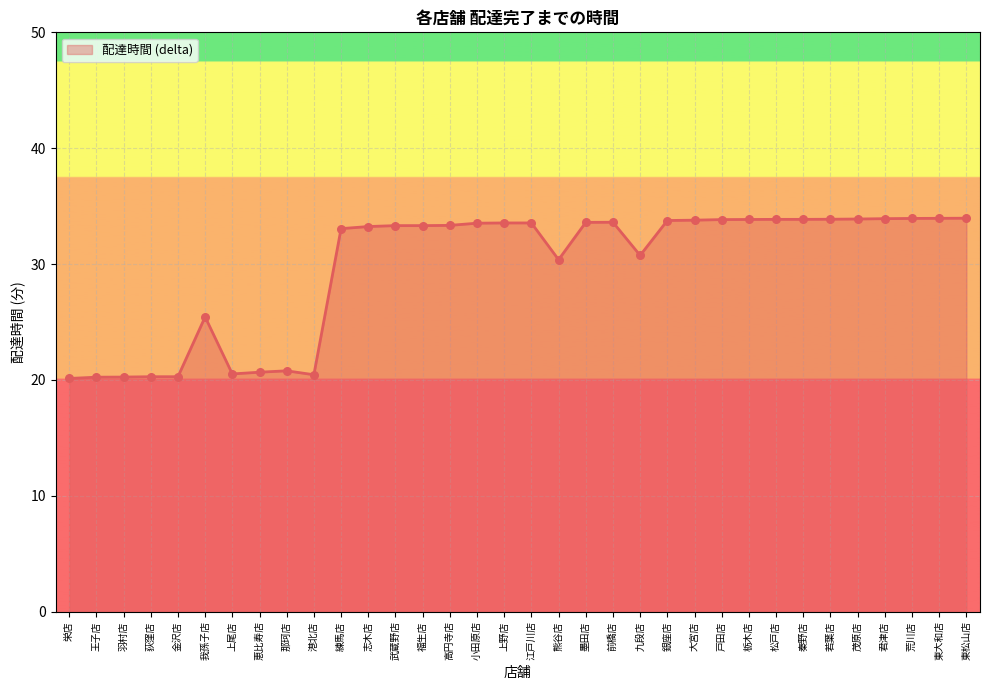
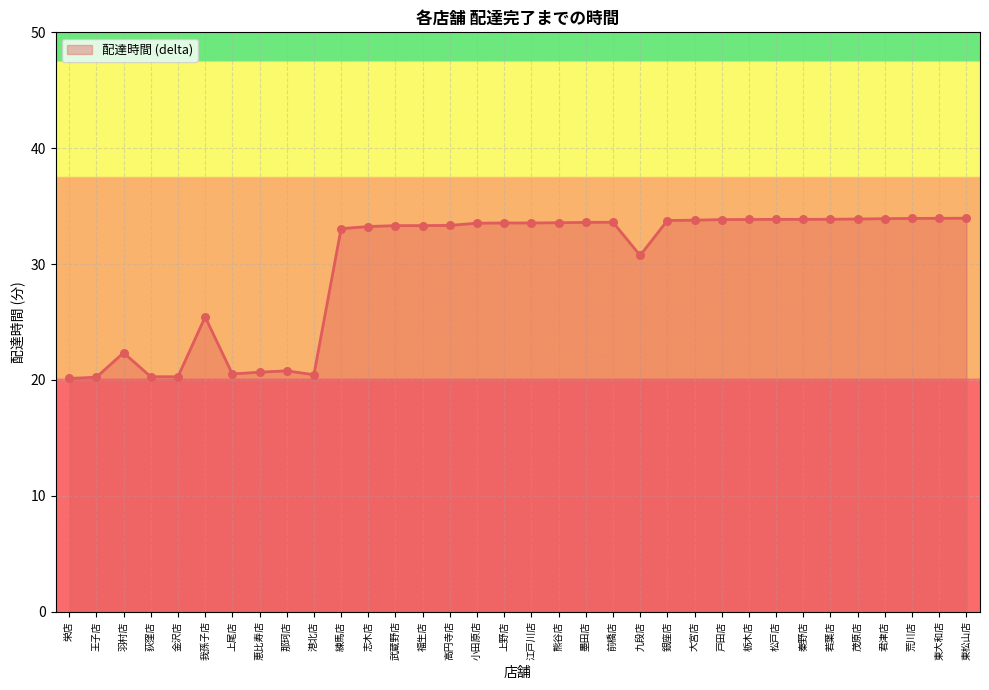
羽村店: 20.3 -> 22.4
熊谷店: 30.4 -> 33.6
